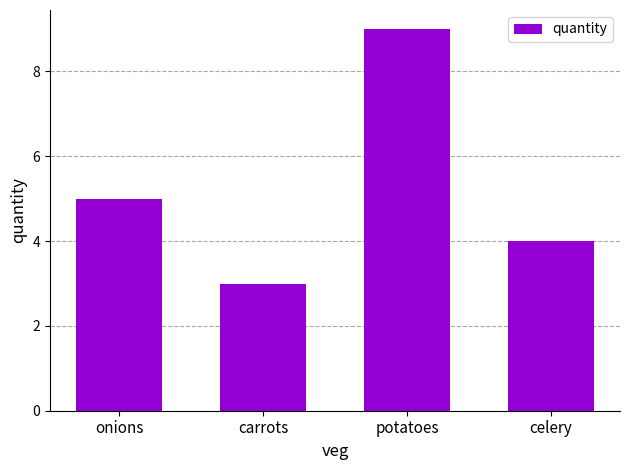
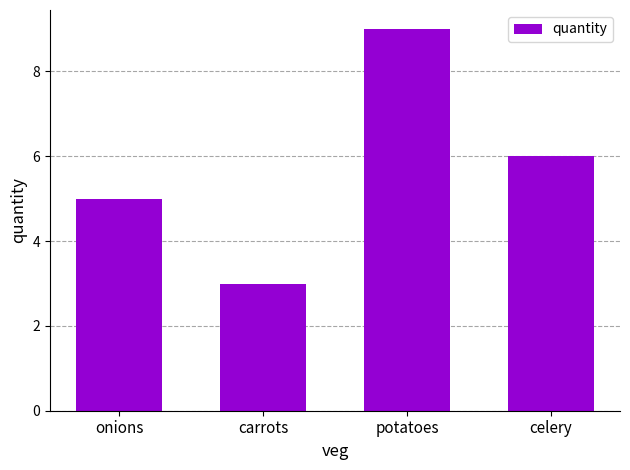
celery: 4 -> 6
